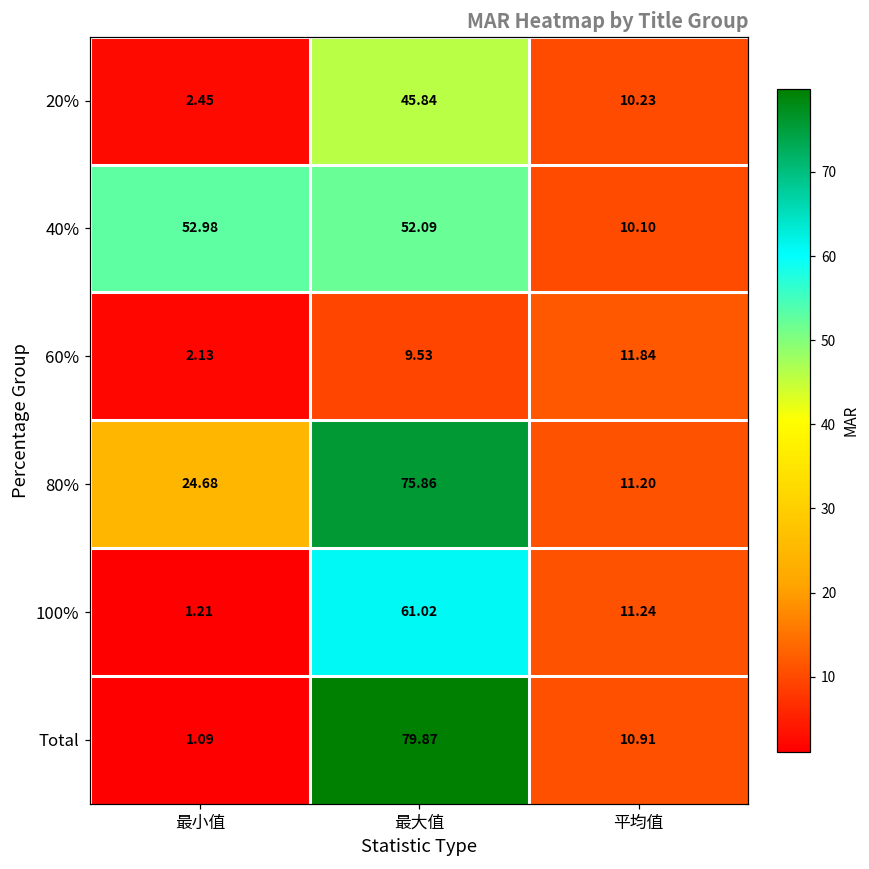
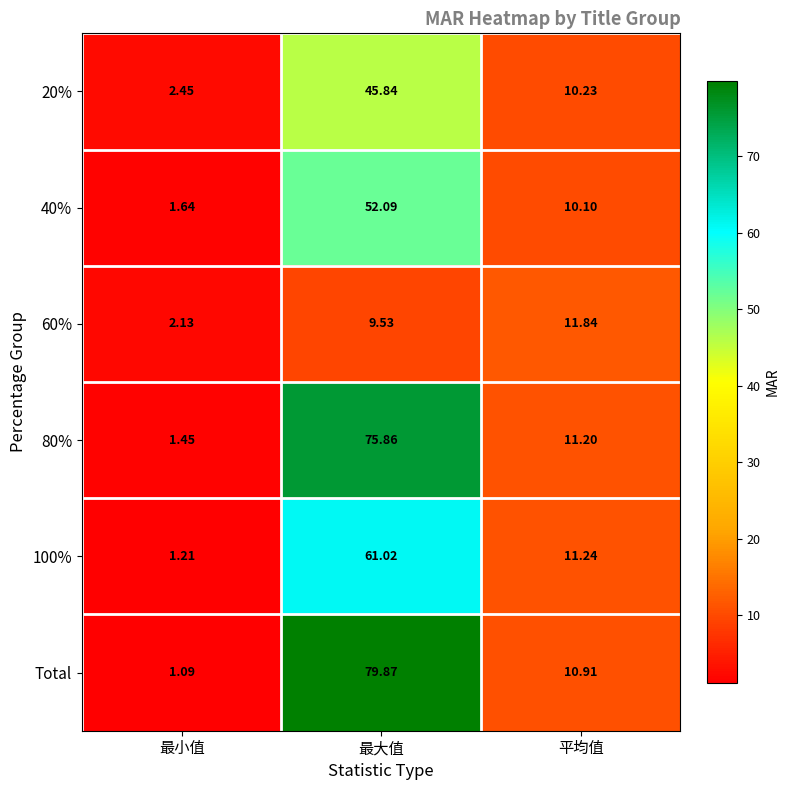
40%, 最小值: 52.98 -> 1.64
80%, 最小值: 24.68 -> 1.45
